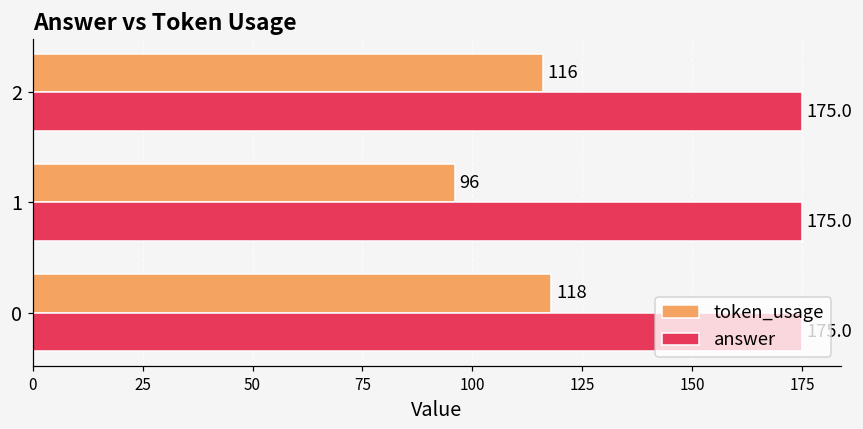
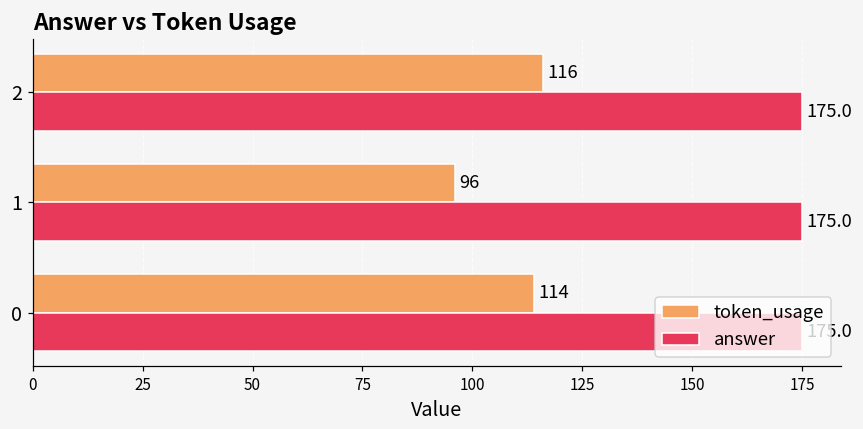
token_usage, 0: 118 -> 114
